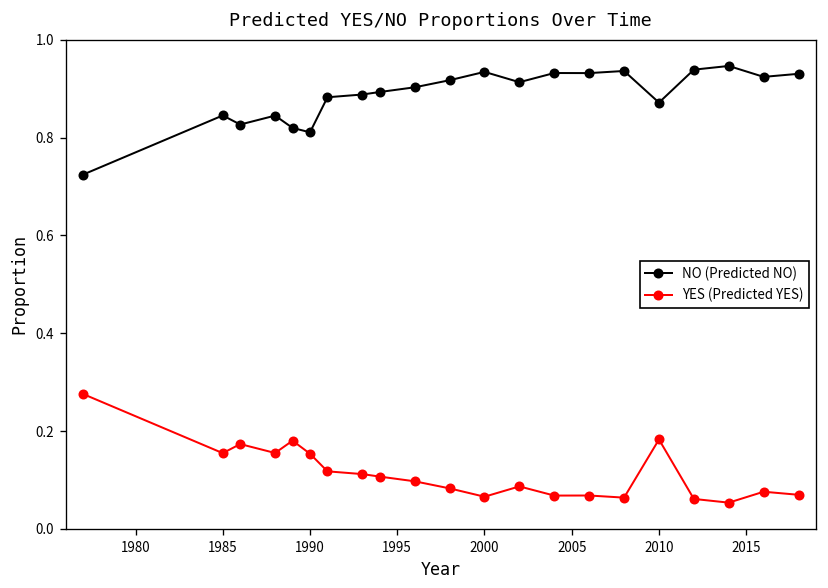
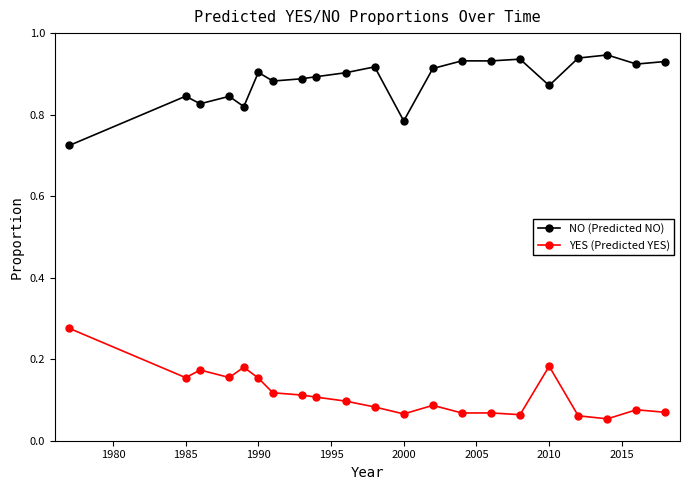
NO (Predicted NO), 1990: 0.81 -> 0.90
NO (Predicted NO), 2000: 0.93 -> 0.78
